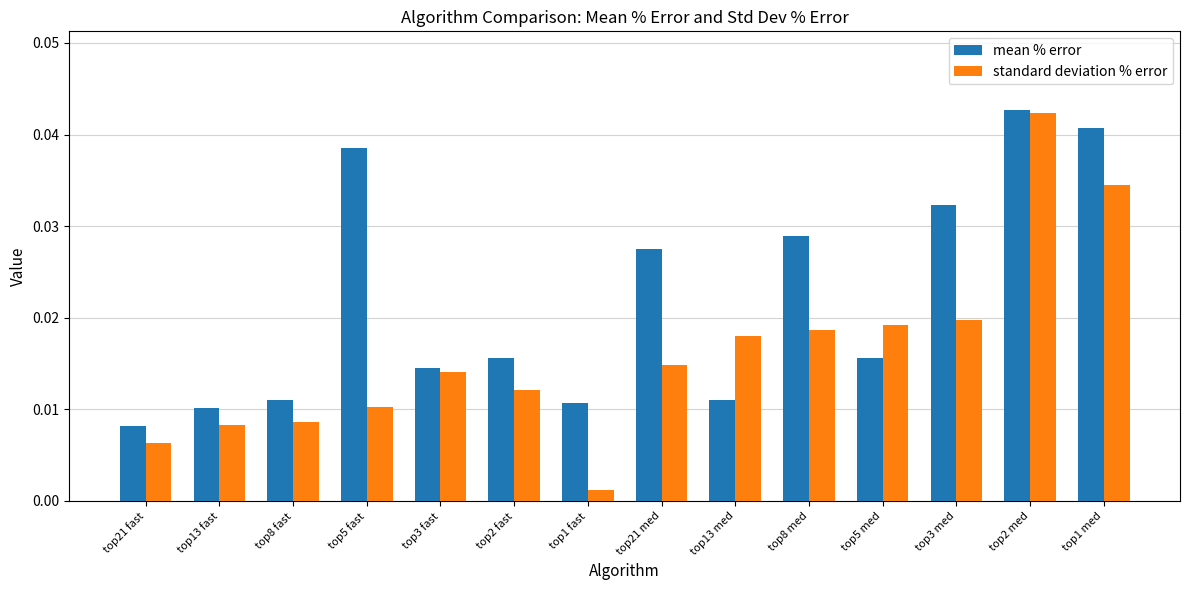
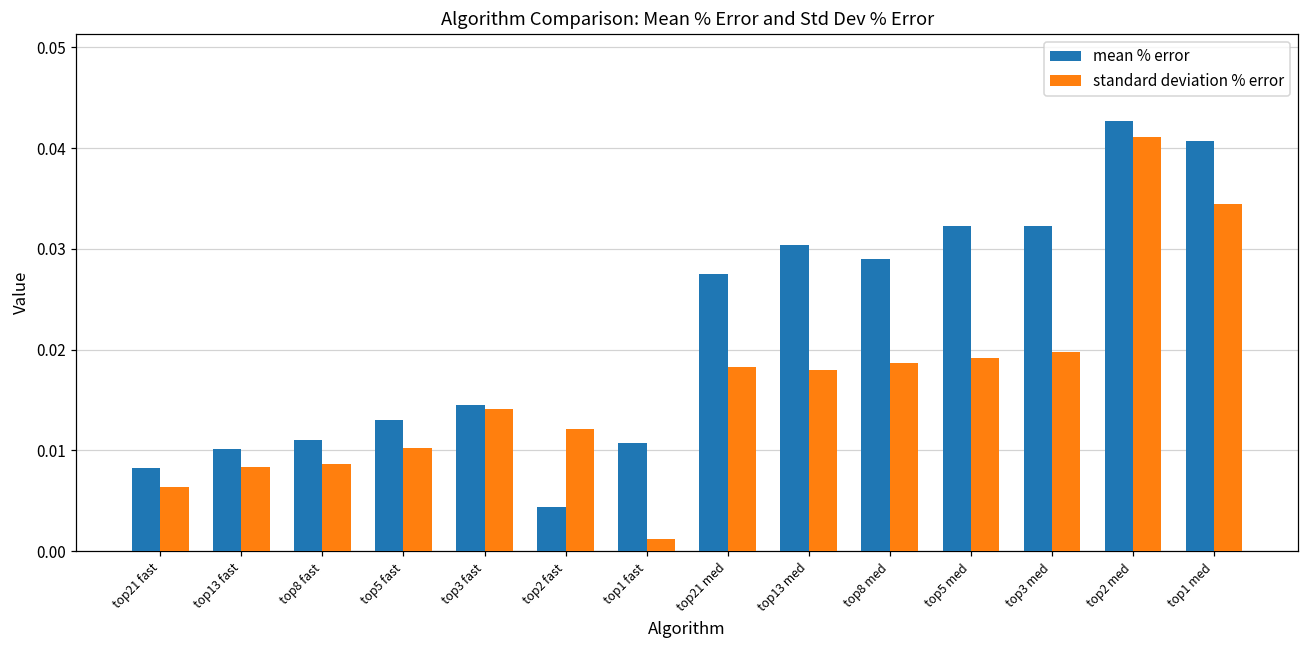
mean % error, top5 fast: 0.039 -> 0.013
mean % error, top2 fast: 0.016 -> 0.004
standard deviation % error, top21 med: 0.015 -> 0.018
mean % error, top13 med: 0.011 -> 0.030
mean % error, top5 med: 0.016 -> 0.032
standard deviation % error, top2 med: 0.042 -> 0.041
